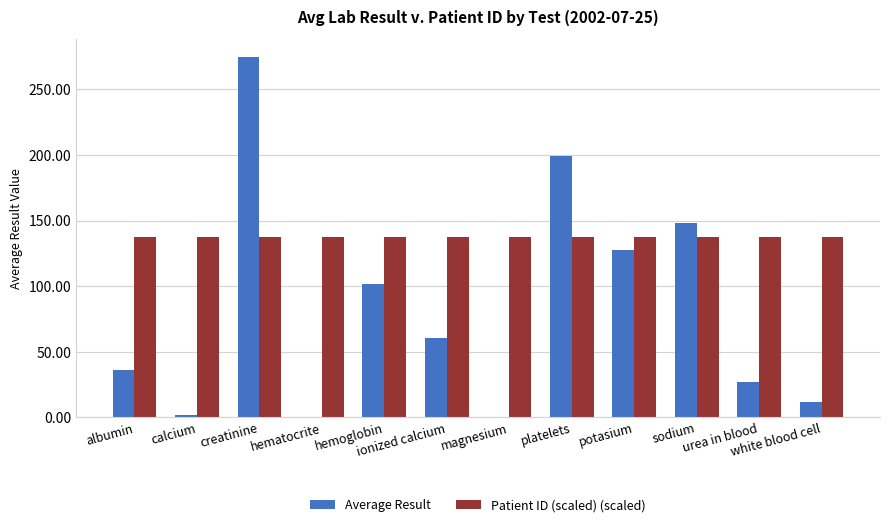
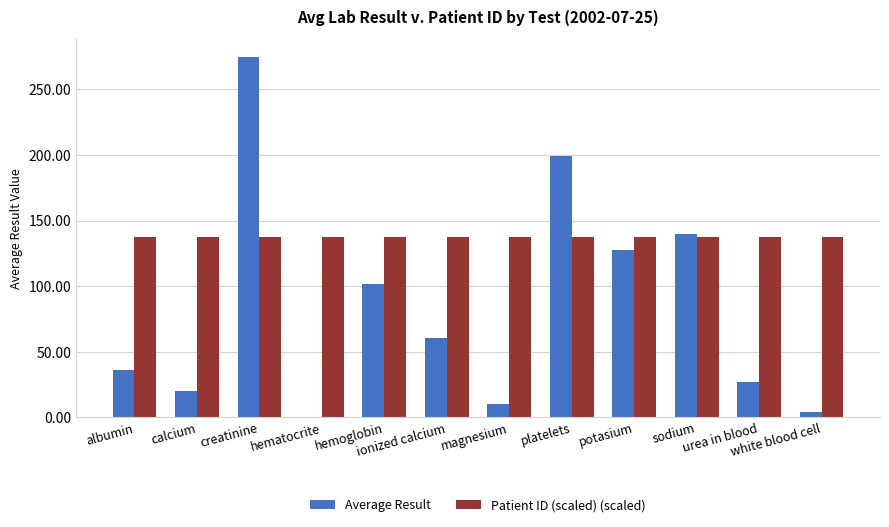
Average Result, calcium: 2 -> 20
Average Result, magnesium: 1 -> 10
Average Result, sodium: 148 -> 140
Average Result, white blood cell: 11 -> 5
